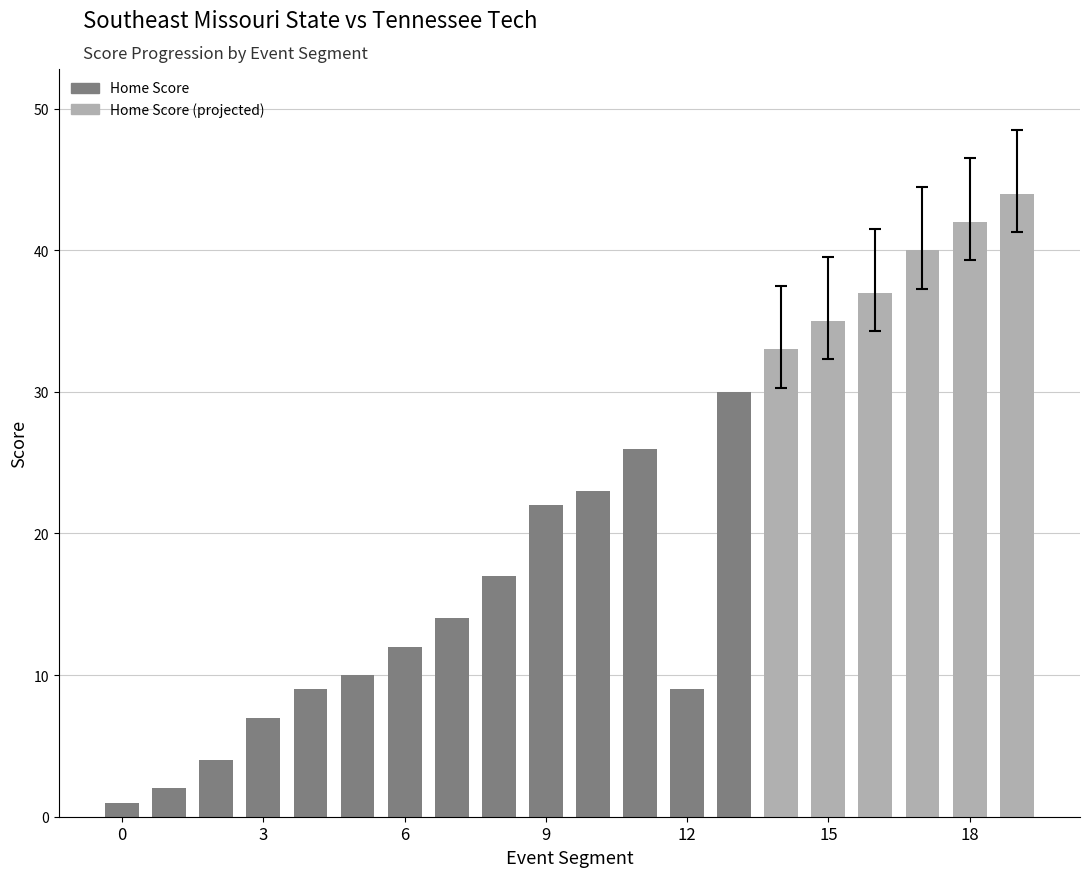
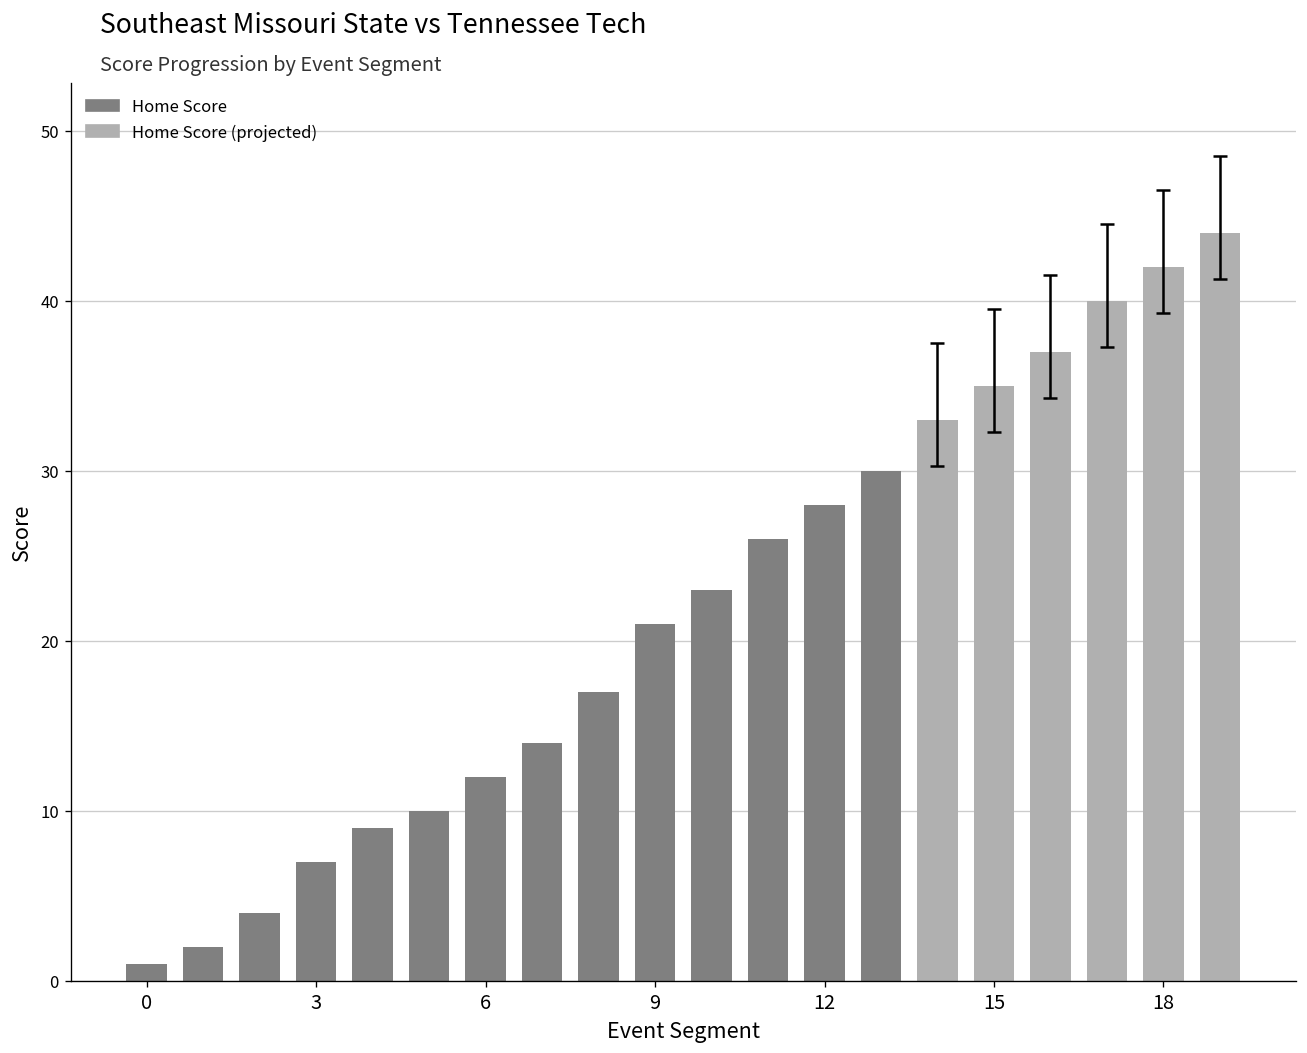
Home Score, 9: 22 -> 21
Home Score, 12: 9 -> 28
